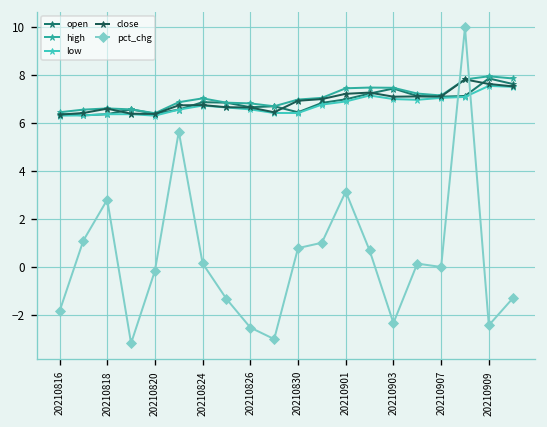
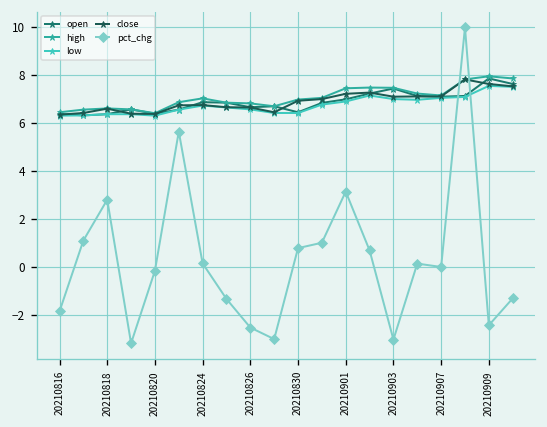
pct_chg, 20210903: -2.3 -> -3.0
